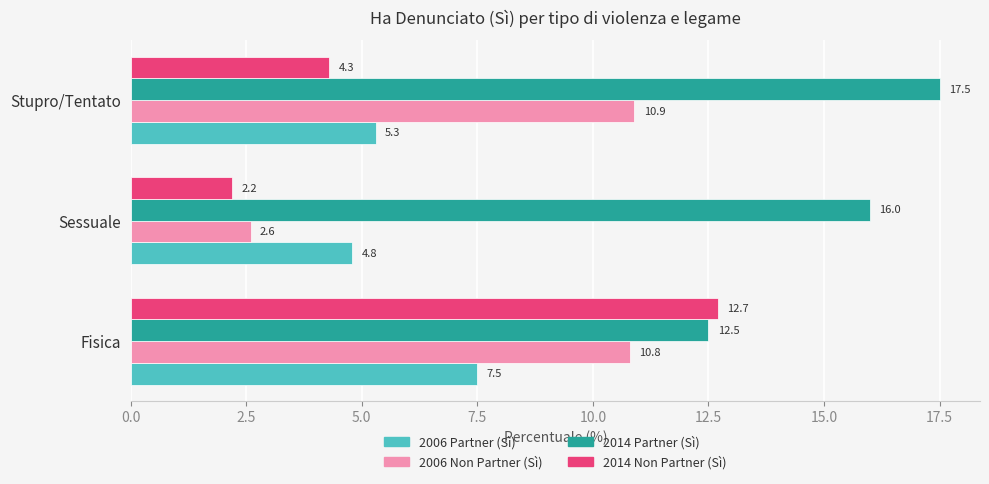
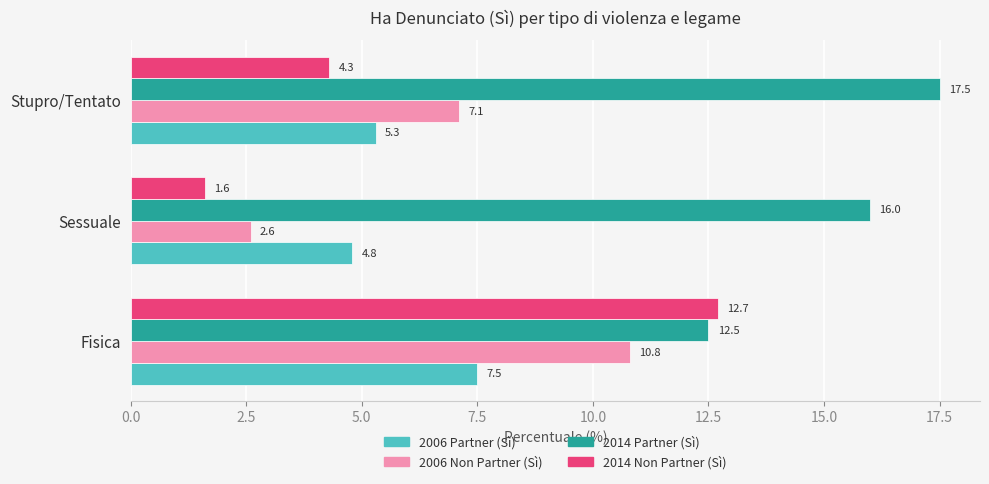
2006 Non Partner (Sì), Stupro/Tentato: 10.9 -> 7.1
2014 Non Partner (Sì), Sessuale: 2.2 -> 1.6
